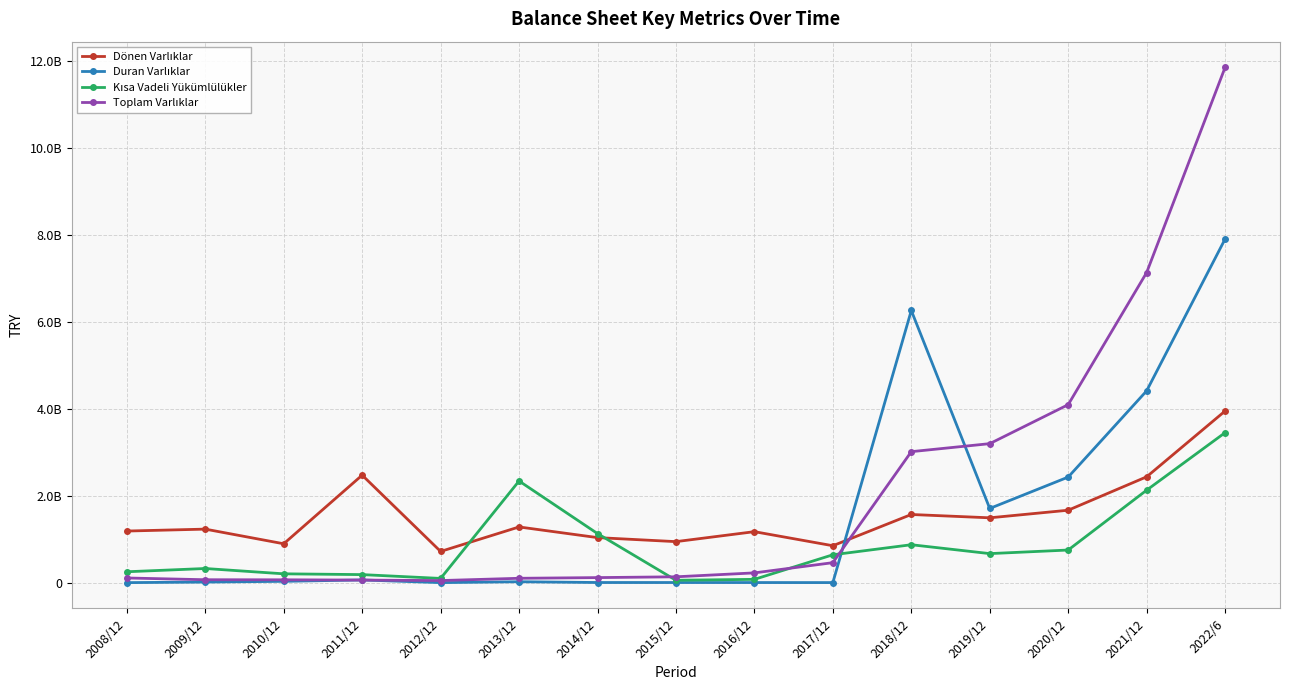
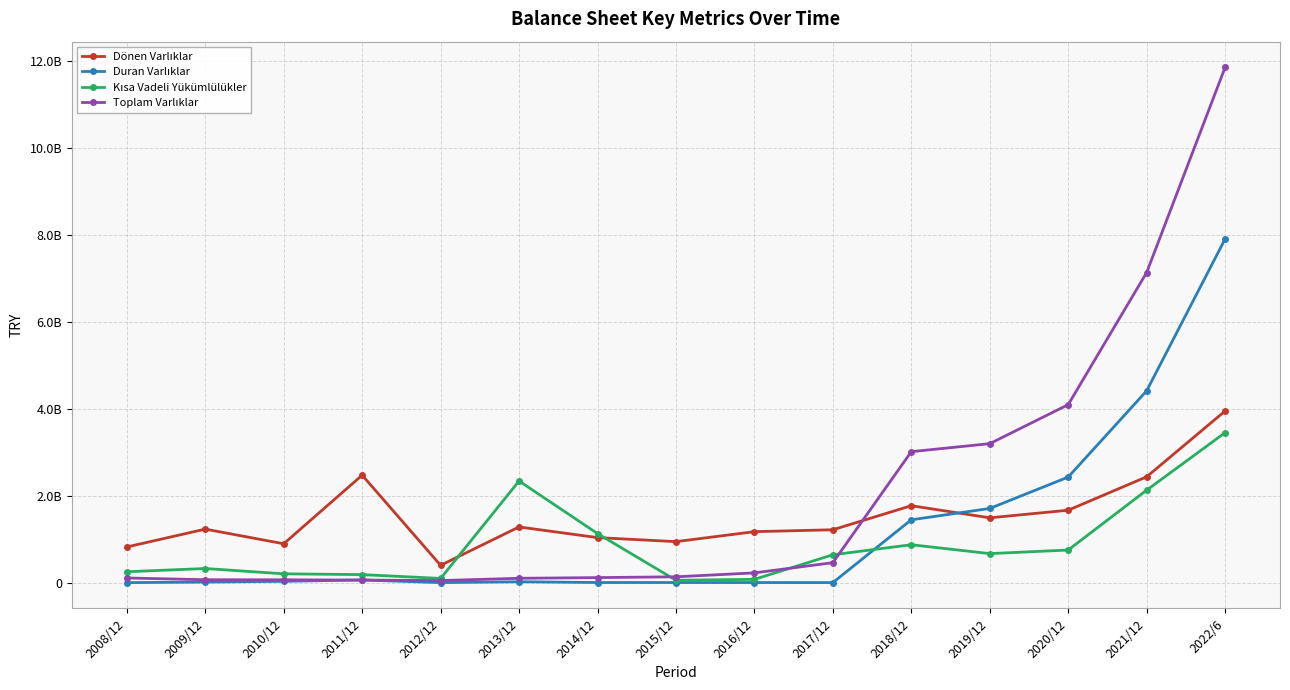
Dönen Varlıklar, 2008/12: 1200000000 -> 800000000
Dönen Varlıklar, 2012/12: 700000000 -> 400000000
Dönen Varlıklar, 2017/12: 800000000 -> 1200000000
Dönen Varlıklar, 2018/12: 1600000000 -> 1800000000
Duran Varlıklar, 2018/12: 6300000000 -> 1400000000
